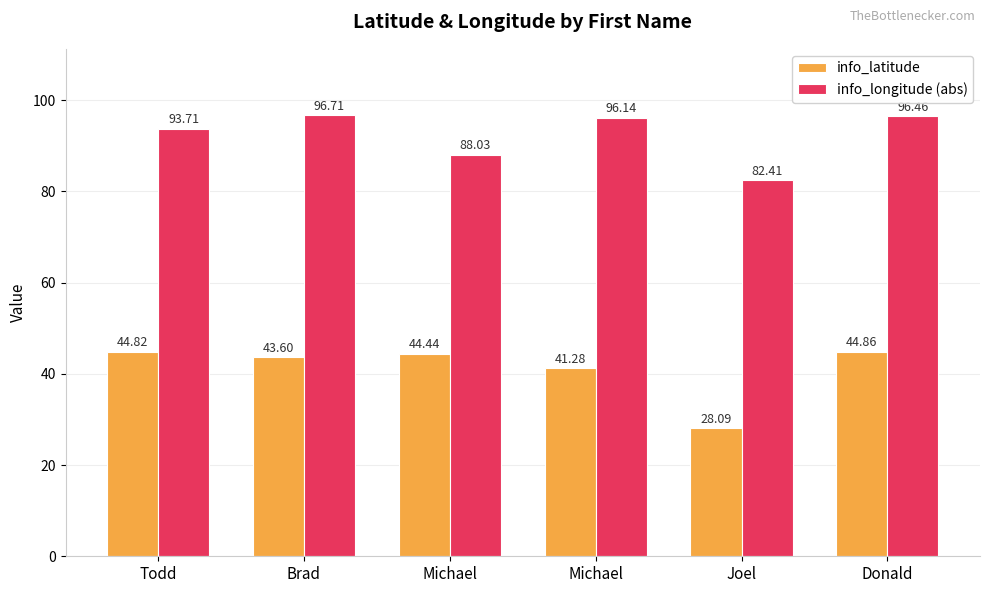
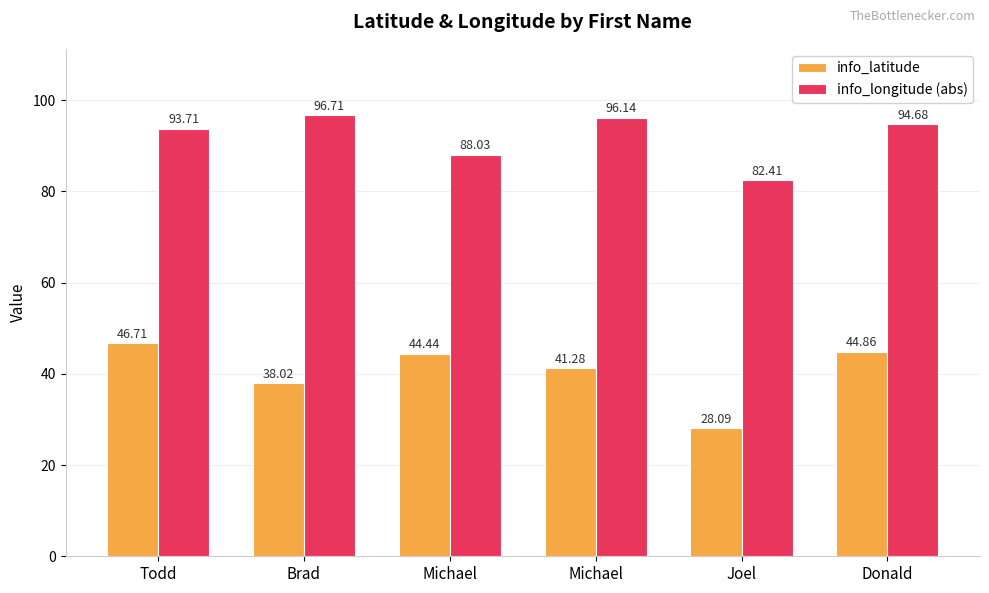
info_latitude, Todd: 44.82 -> 46.71
info_latitude, Brad: 43.60 -> 38.02
info_longitude (abs), Donald: 96 -> 95
